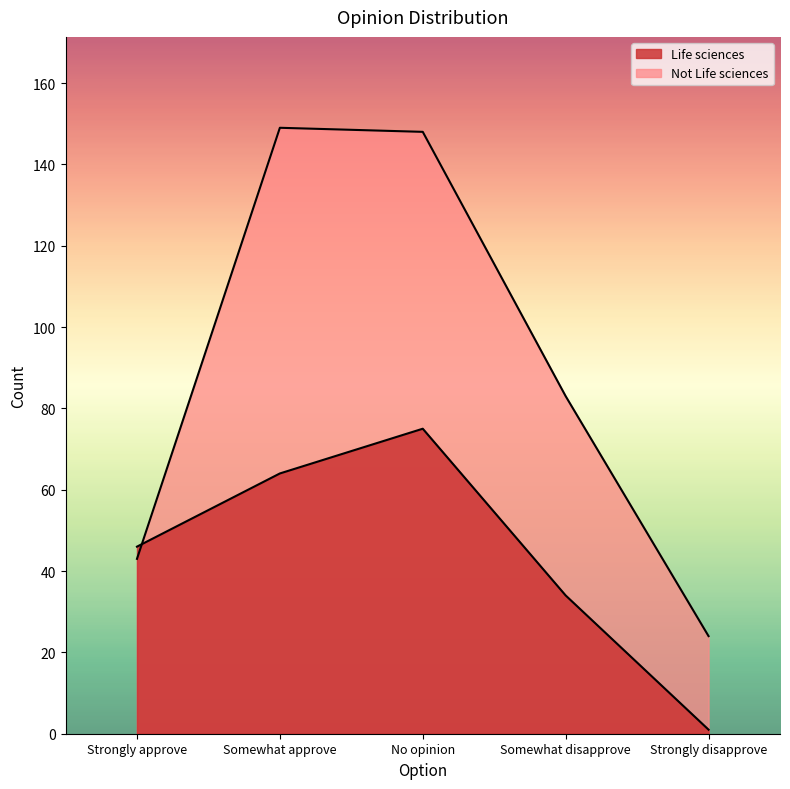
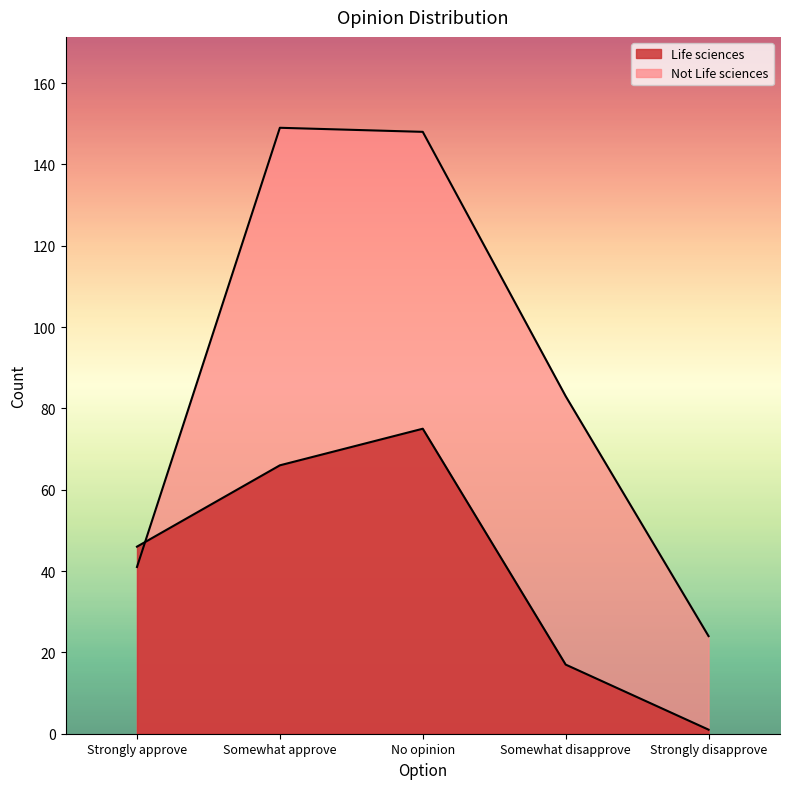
Not Life sciences, Strongly approve: 43 -> 41
Life sciences, Somewhat approve: 64 -> 66
Life sciences, Somewhat disapprove: 34 -> 17
